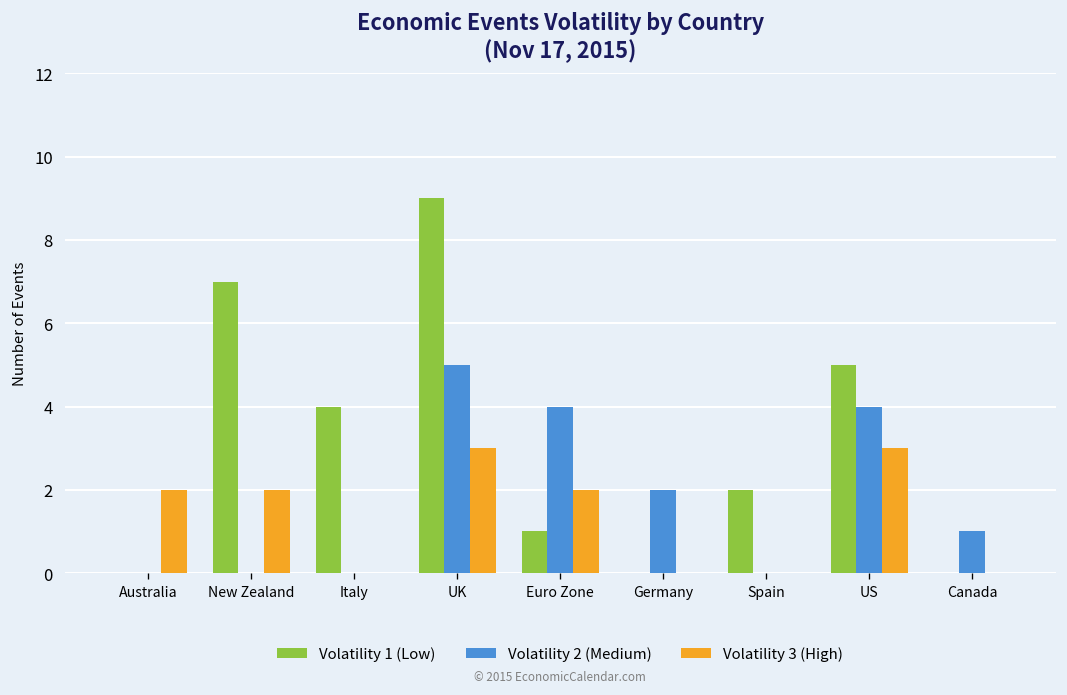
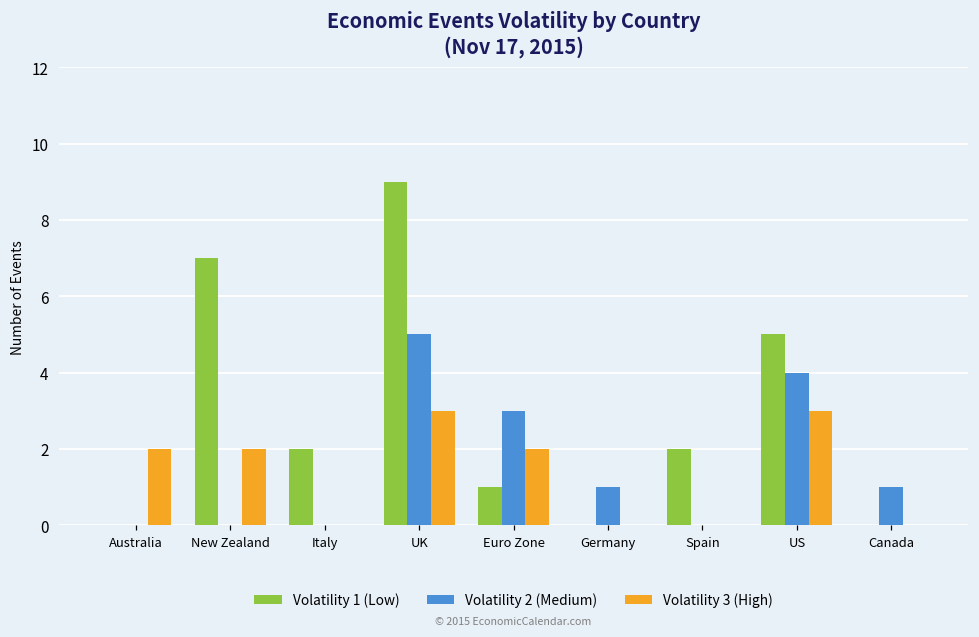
Volatility 1 (Low), Italy: 4 -> 2
Volatility 2 (Medium), Euro Zone: 4 -> 3
Volatility 2 (Medium), Germany: 2 -> 1
